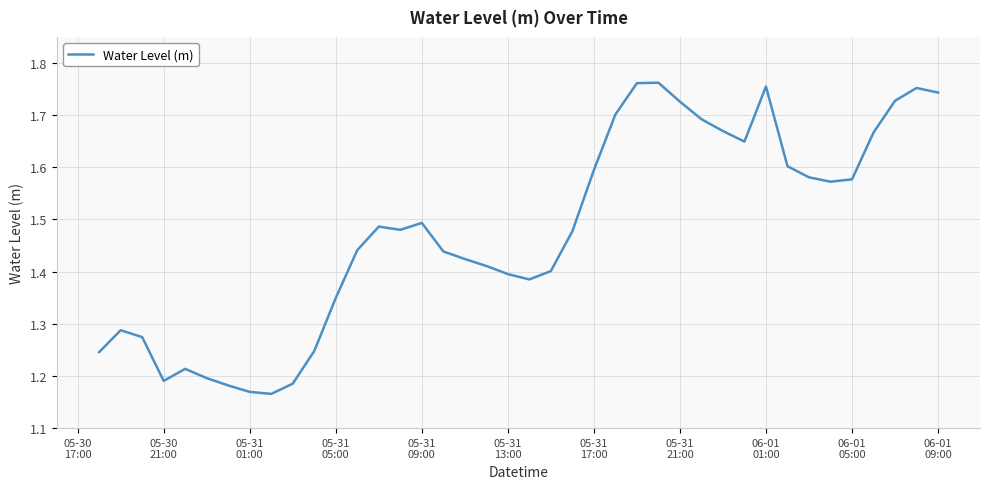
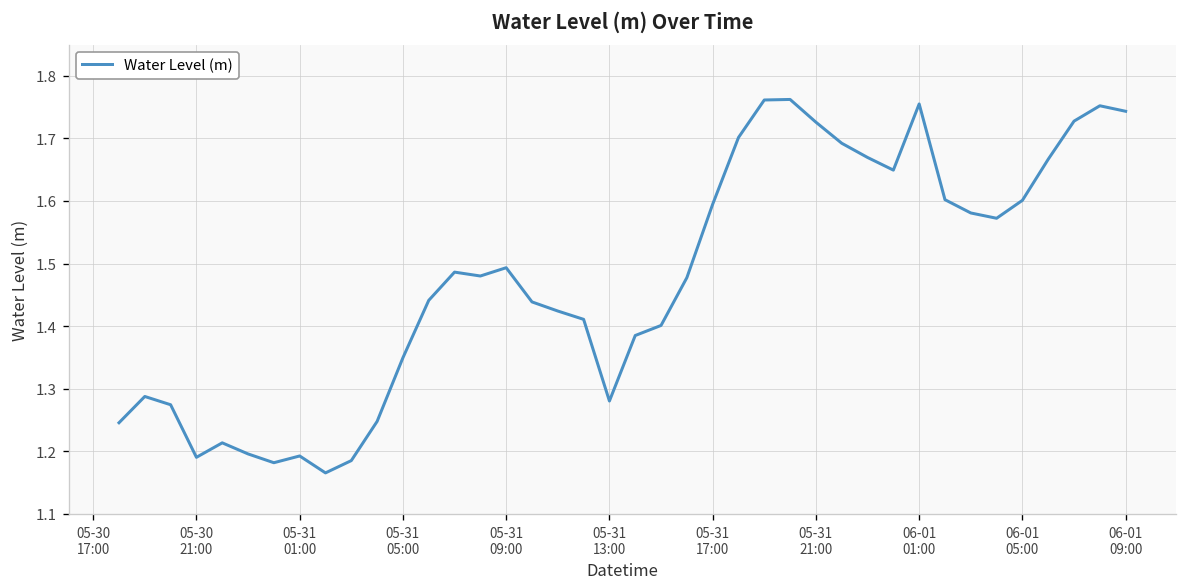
05-31 01:00: 1.17 -> 1.19
05-31 13:00: 1.40 -> 1.28
06-01 05:00: 1.58 -> 1.60
